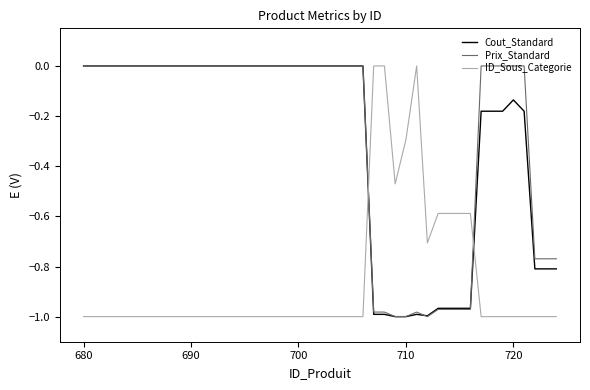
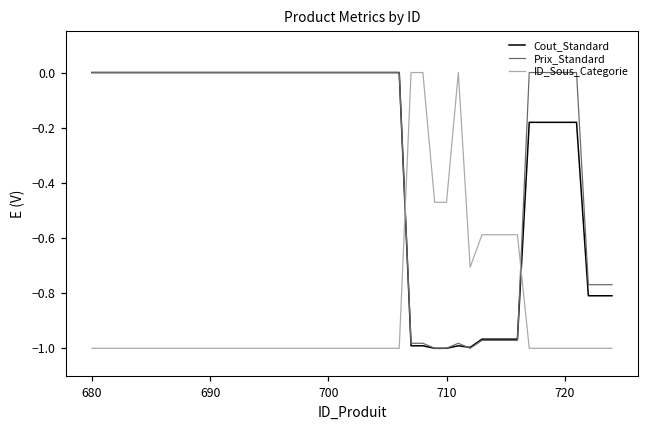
ID_Sous_Categorie, 710: -0.29 -> -0.47
Cout_Standard, 720: -0.14 -> -0.18
